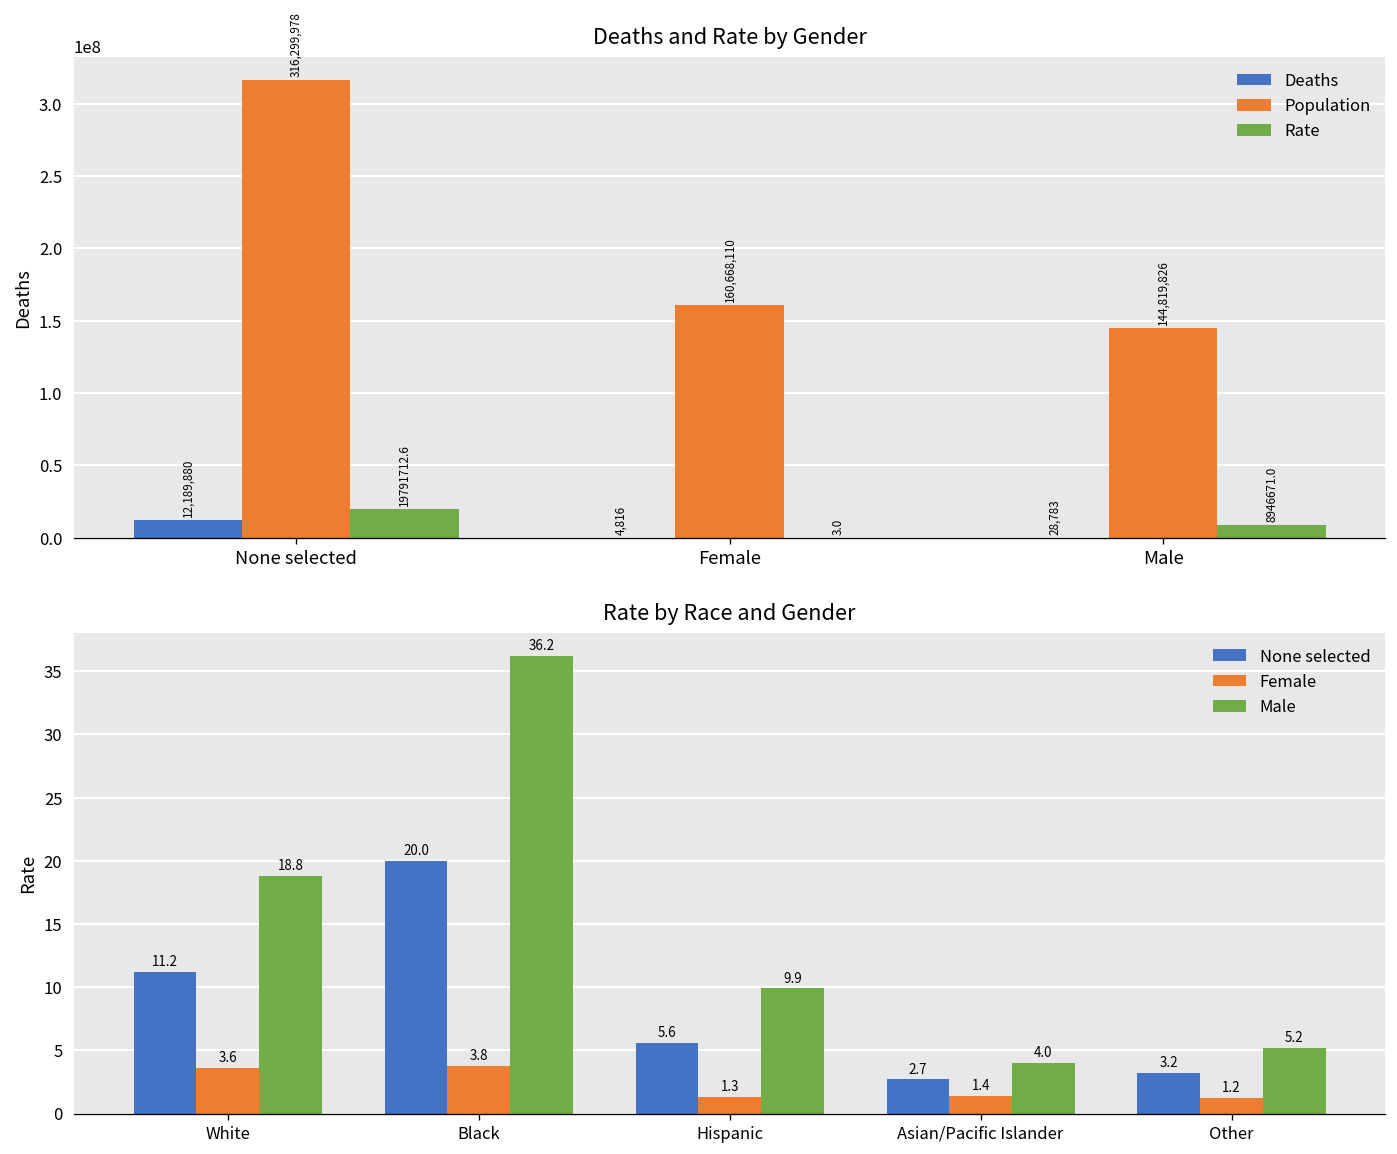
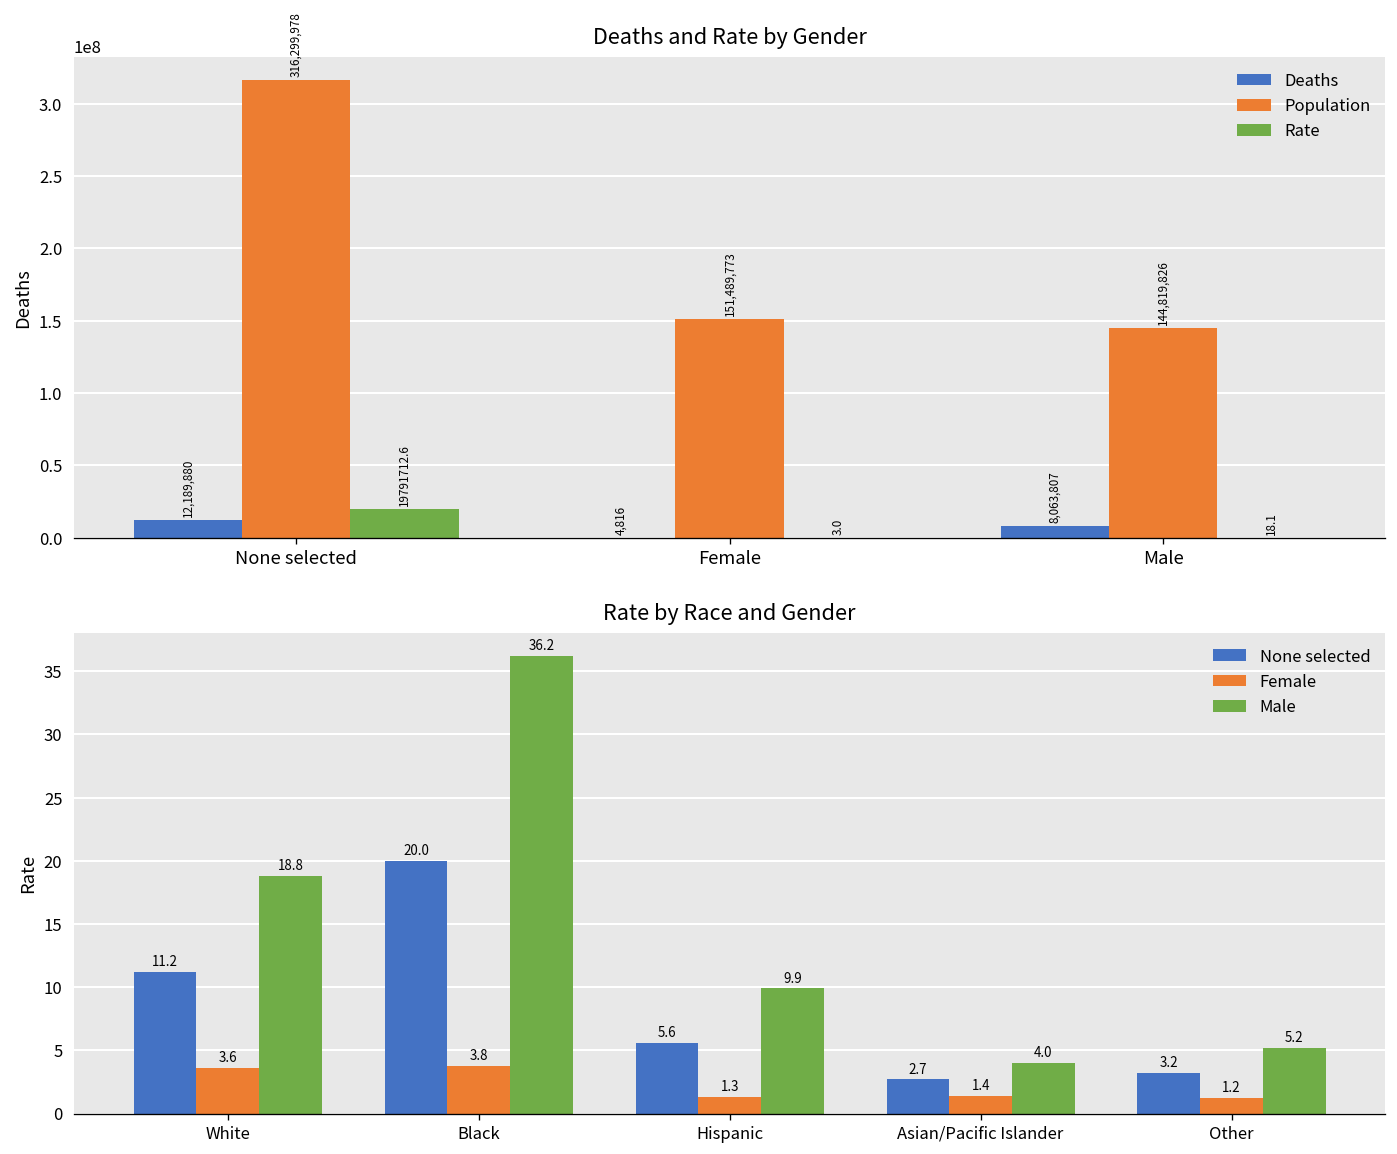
Deaths and Rate by Gender, Population, Female: 160,668,110 -> 151,489,773
Deaths and Rate by Gender, Deaths, Male: 28,783 -> 8,063,807
Deaths and Rate by Gender, Rate, Male: 8946671.0 -> 18.1
